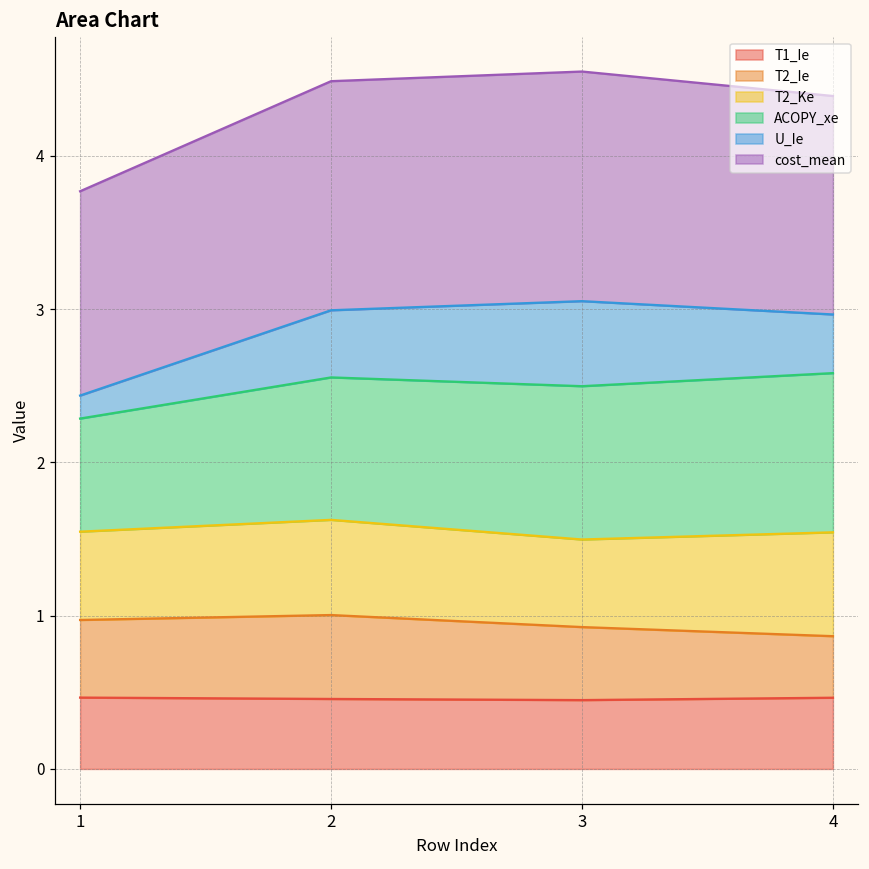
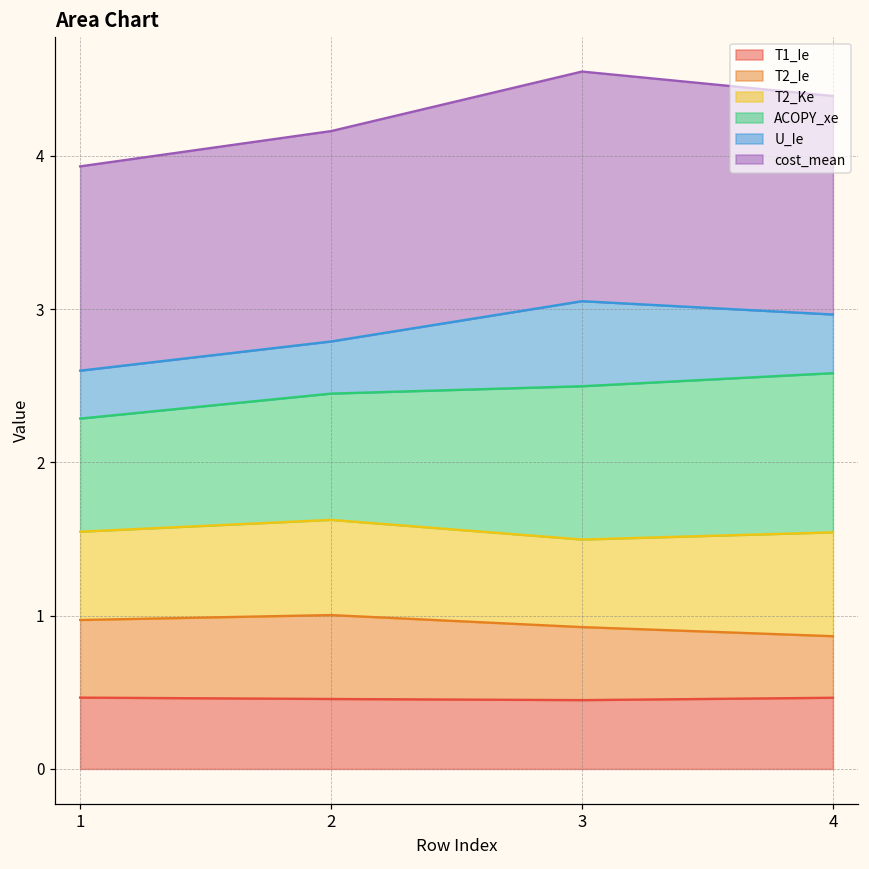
U_Ie, 1: 0.15 -> 0.31
ACOPY_xe, 2: 0.93 -> 0.82
U_Ie, 2: 0.44 -> 0.34
cost_mean, 2: 1.49 -> 1.37
